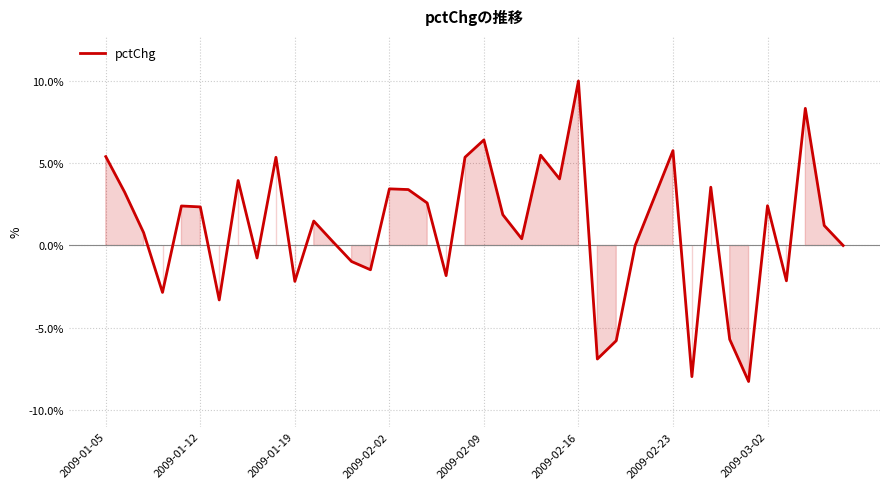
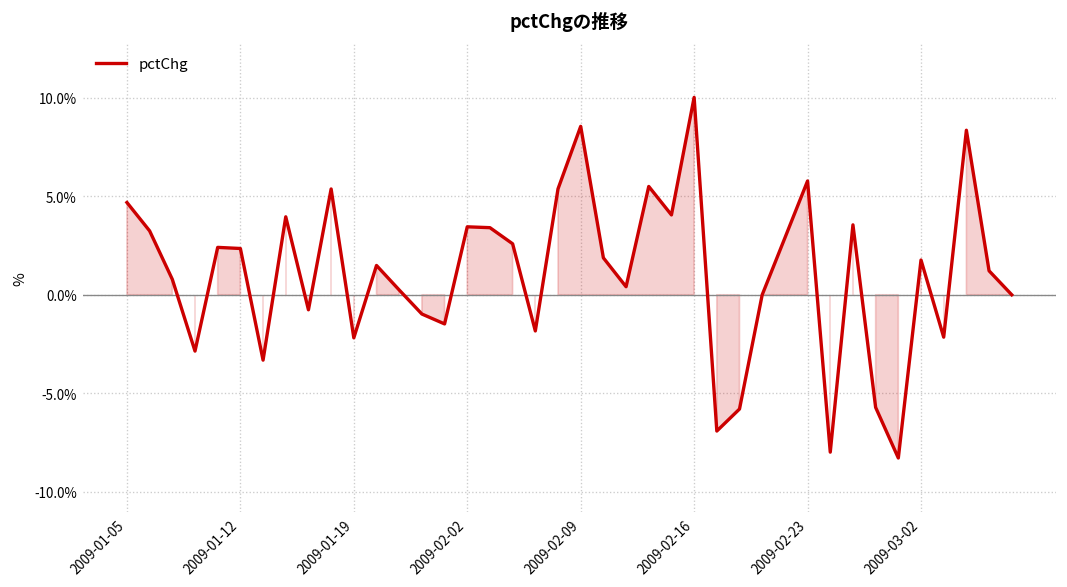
2009-01-05: 5.4% -> 4.7%
2009-02-09: 6.4% -> 8.5%
2009-03-02: 2.4% -> 1.8%
